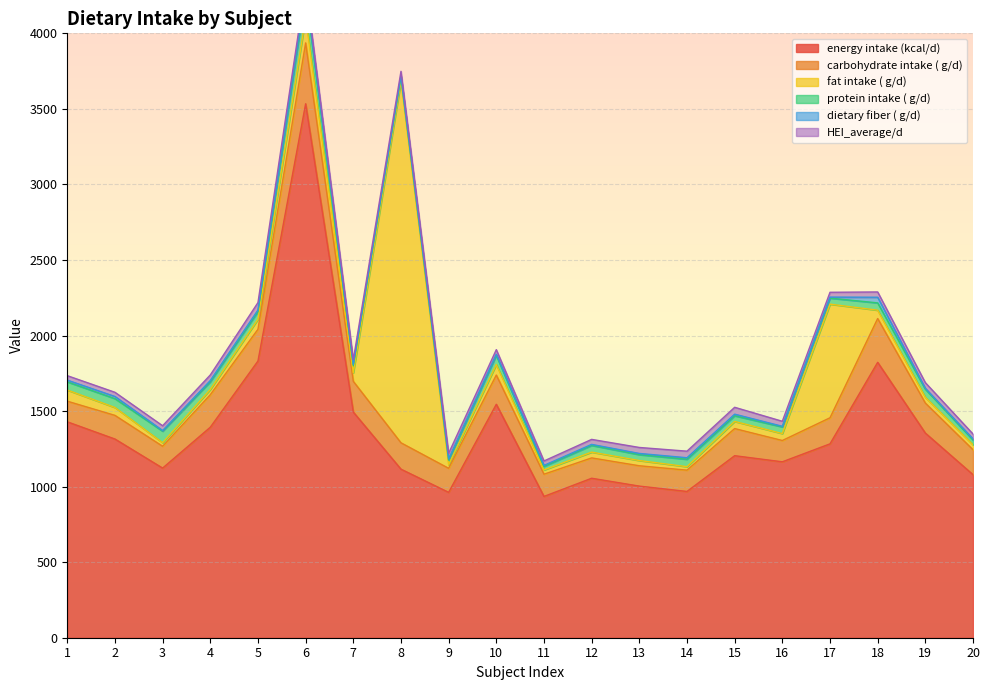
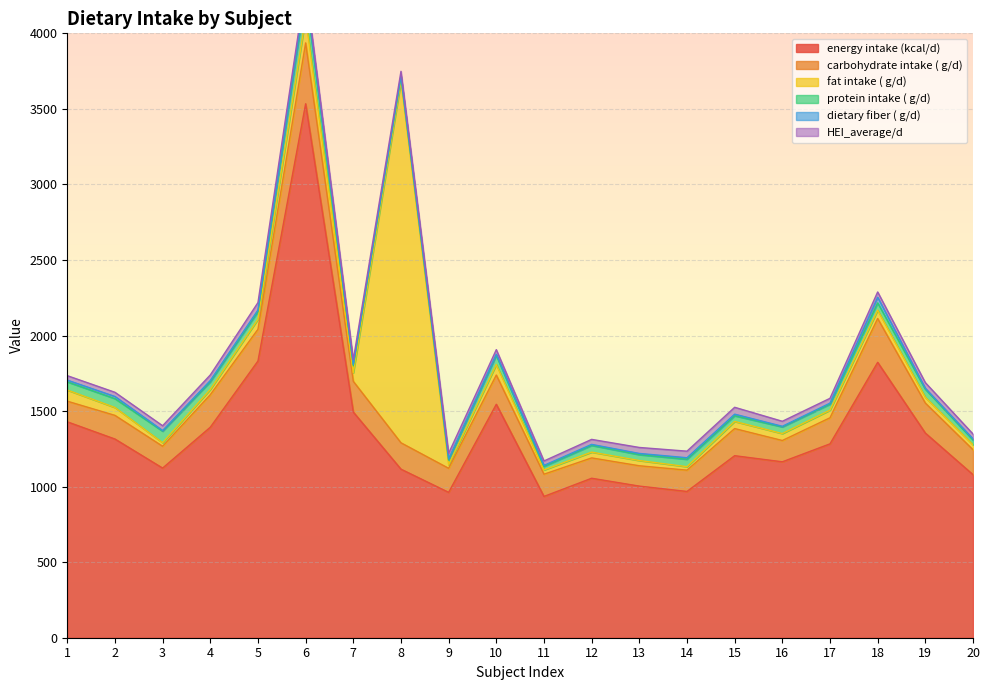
fat intake ( g/d), 17: 750 -> 50
